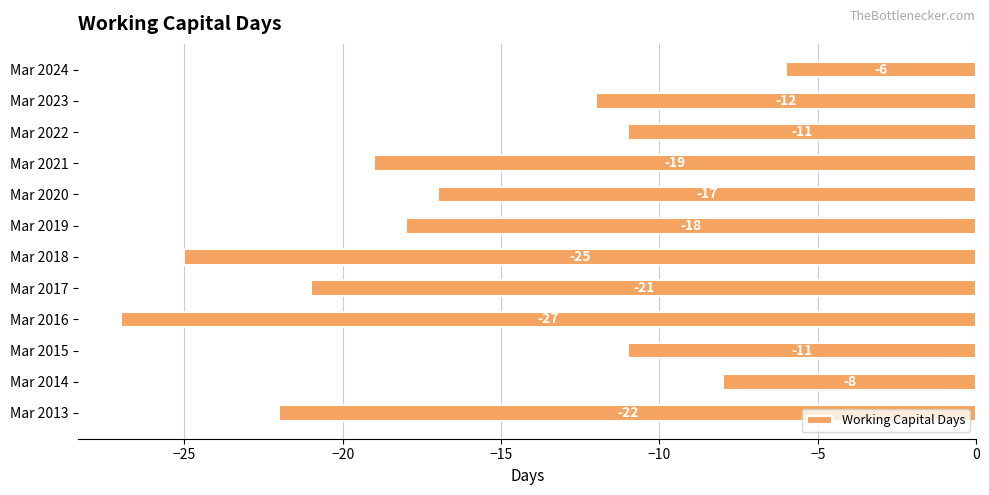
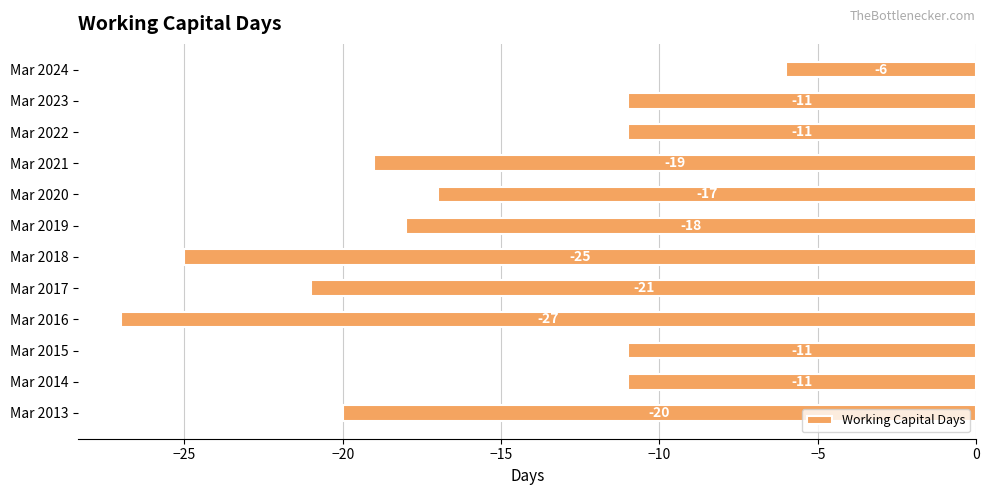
Mar 2023: -12 -> -11
Mar 2014: -8 -> -11
Mar 2013: -22 -> -20
